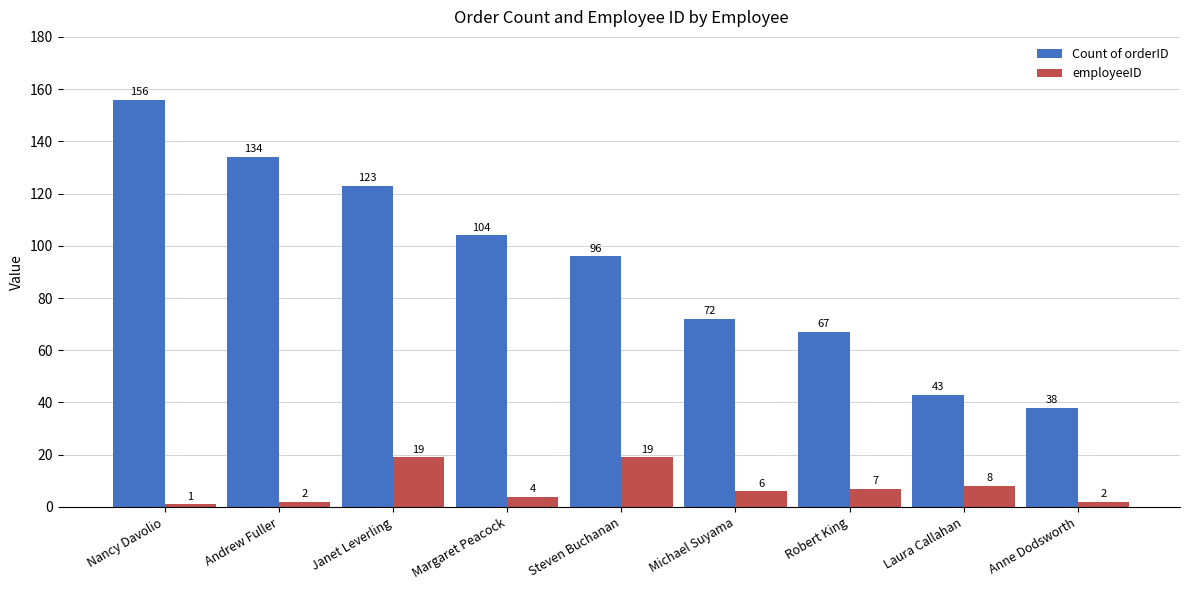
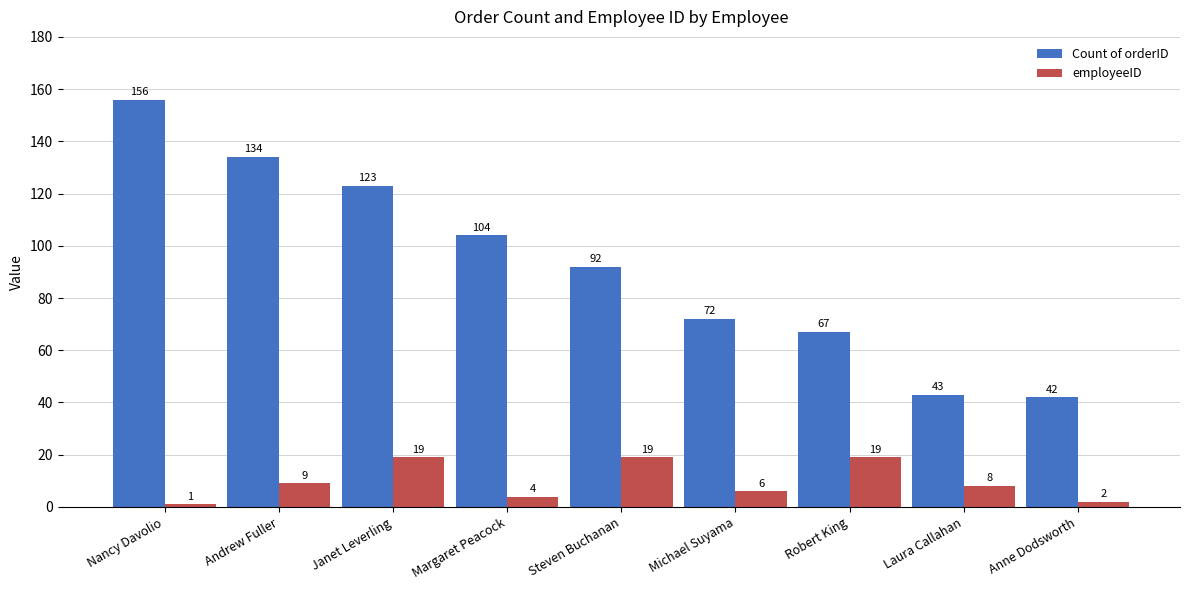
employeeID, Andrew Fuller: 2 -> 9
Count of orderID, Steven Buchanan: 96 -> 92
employeeID, Robert King: 7 -> 19
Count of orderID, Anne Dodsworth: 38 -> 42
